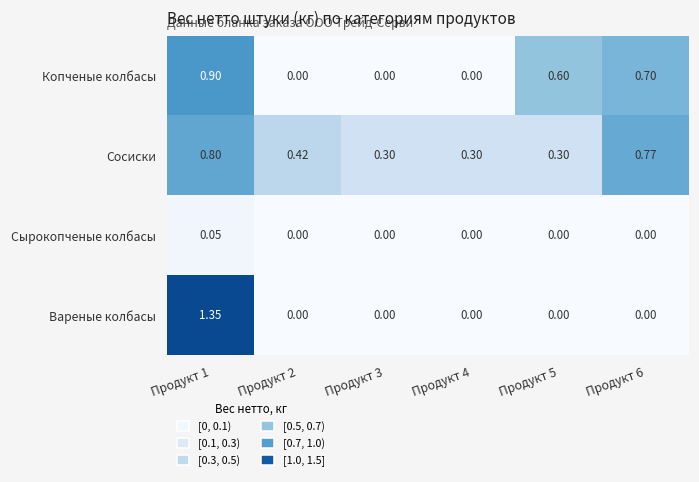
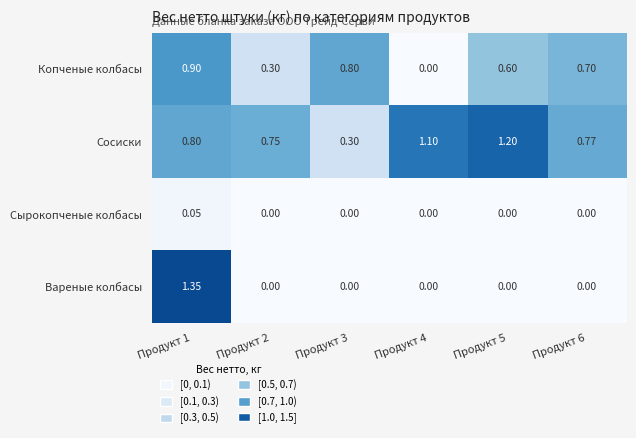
Копченые колбасы, Продукт 2: 0.00 -> 0.30
Копченые колбасы, Продукт 3: 0.00 -> 0.80
Сосиски, Продукт 2: 0.42 -> 0.75
Сосиски, Продукт 4: 0.30 -> 1.10
Сосиски, Продукт 5: 0.30 -> 1.20
